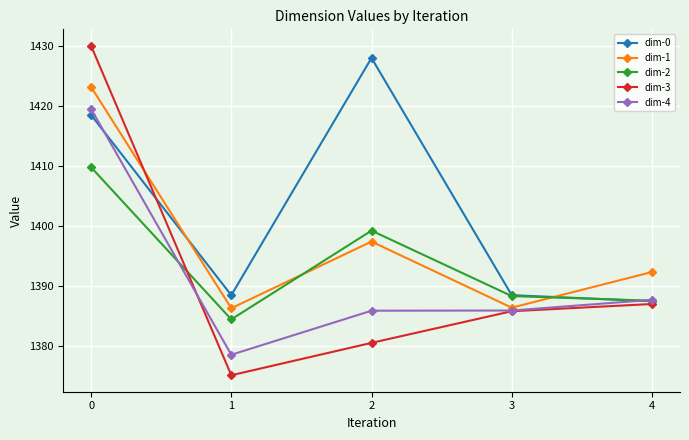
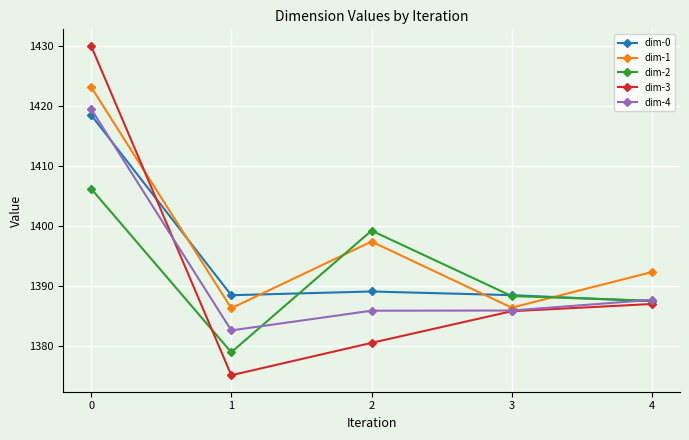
dim-2, 0: 1410 -> 1406
dim-2, 1: 1385 -> 1379
dim-4, 1: 1379 -> 1383
dim-0, 2: 1428 -> 1389
